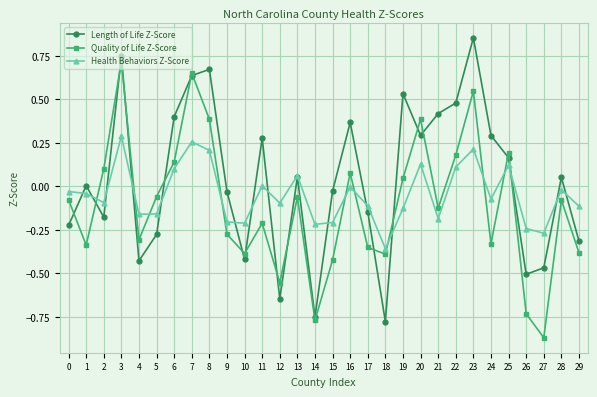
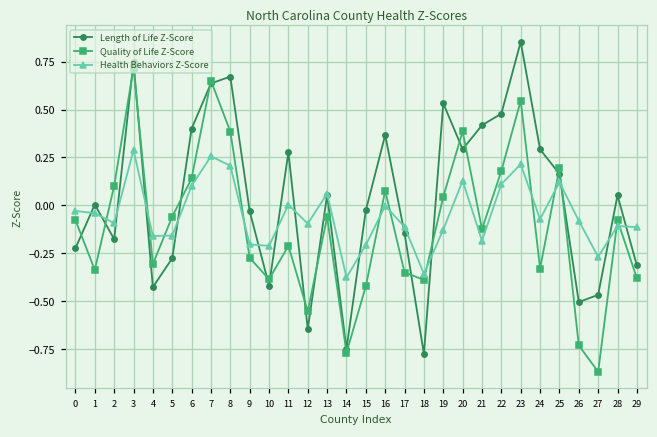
Health Behaviors Z-Score, 14: -0.22 -> -0.38
Health Behaviors Z-Score, 26: -0.24 -> -0.08
Health Behaviors Z-Score, 28: -0.02 -> -0.11
